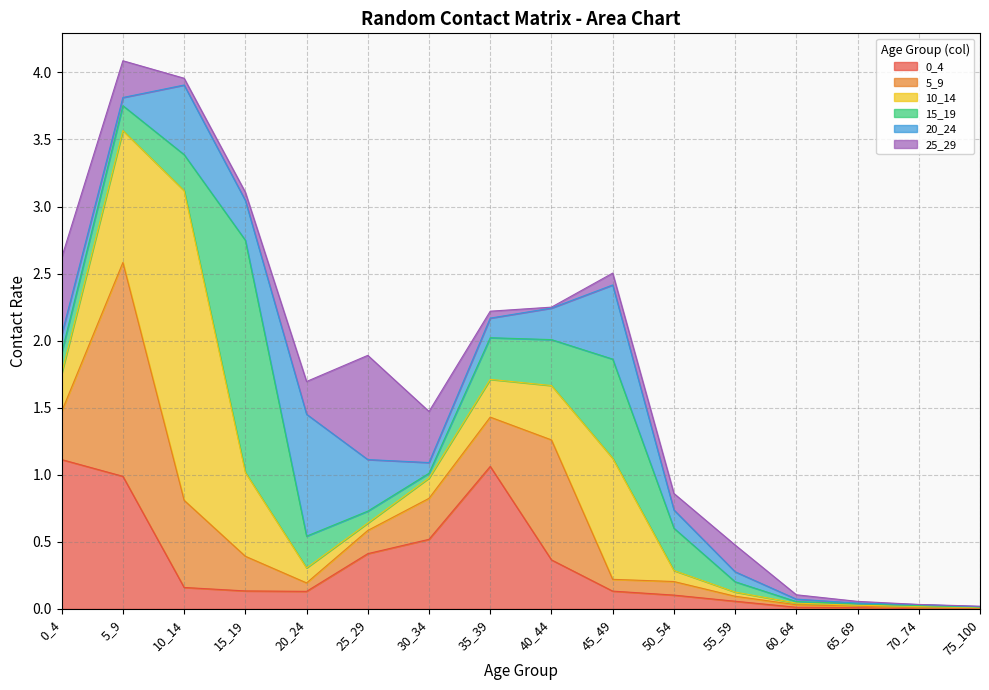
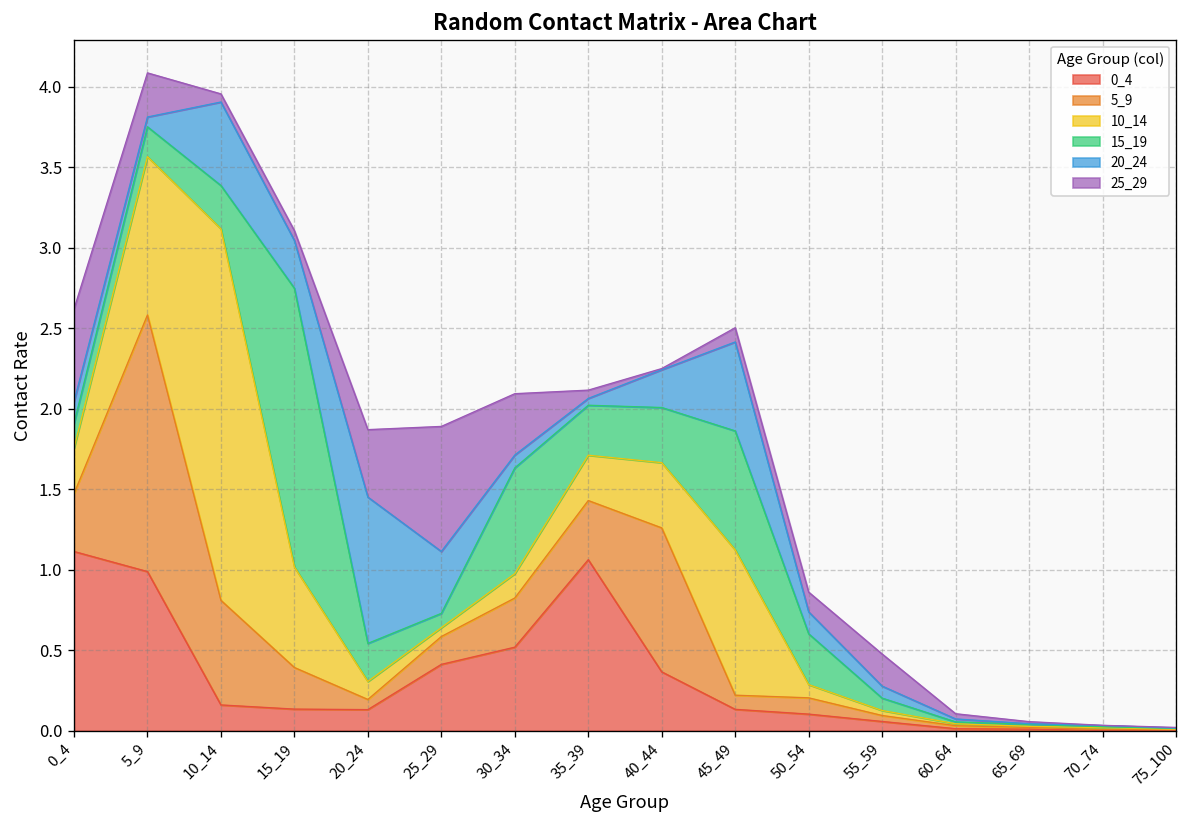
25_29, 20_24: 0.24 -> 0.42
15_19, 30_34: 0.04 -> 0.66
20_24, 35_39: 0.15 -> 0.04
